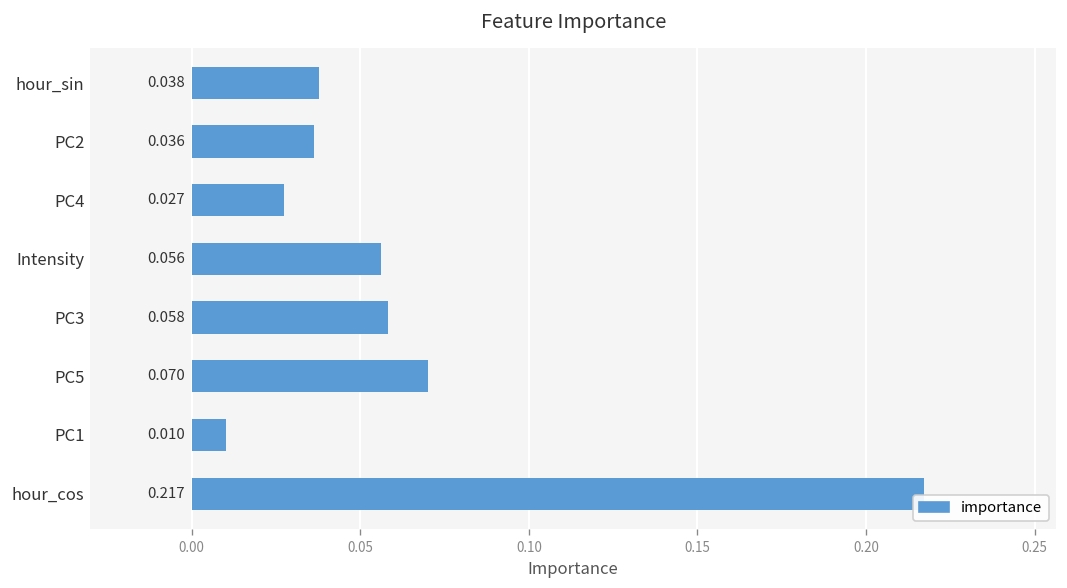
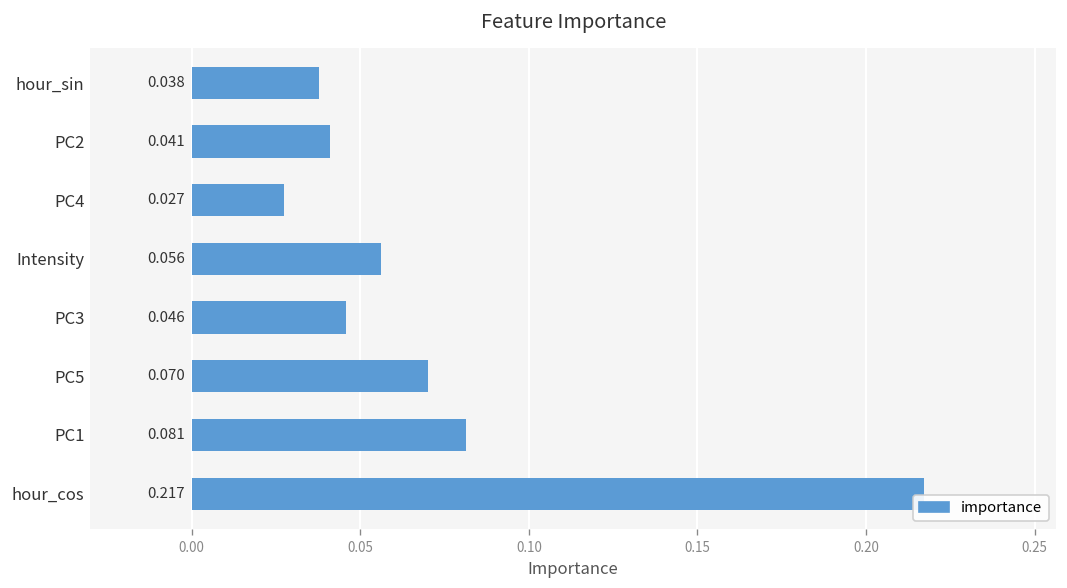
PC2: 0.036 -> 0.041
PC3: 0.058 -> 0.046
PC1: 0.010 -> 0.081
